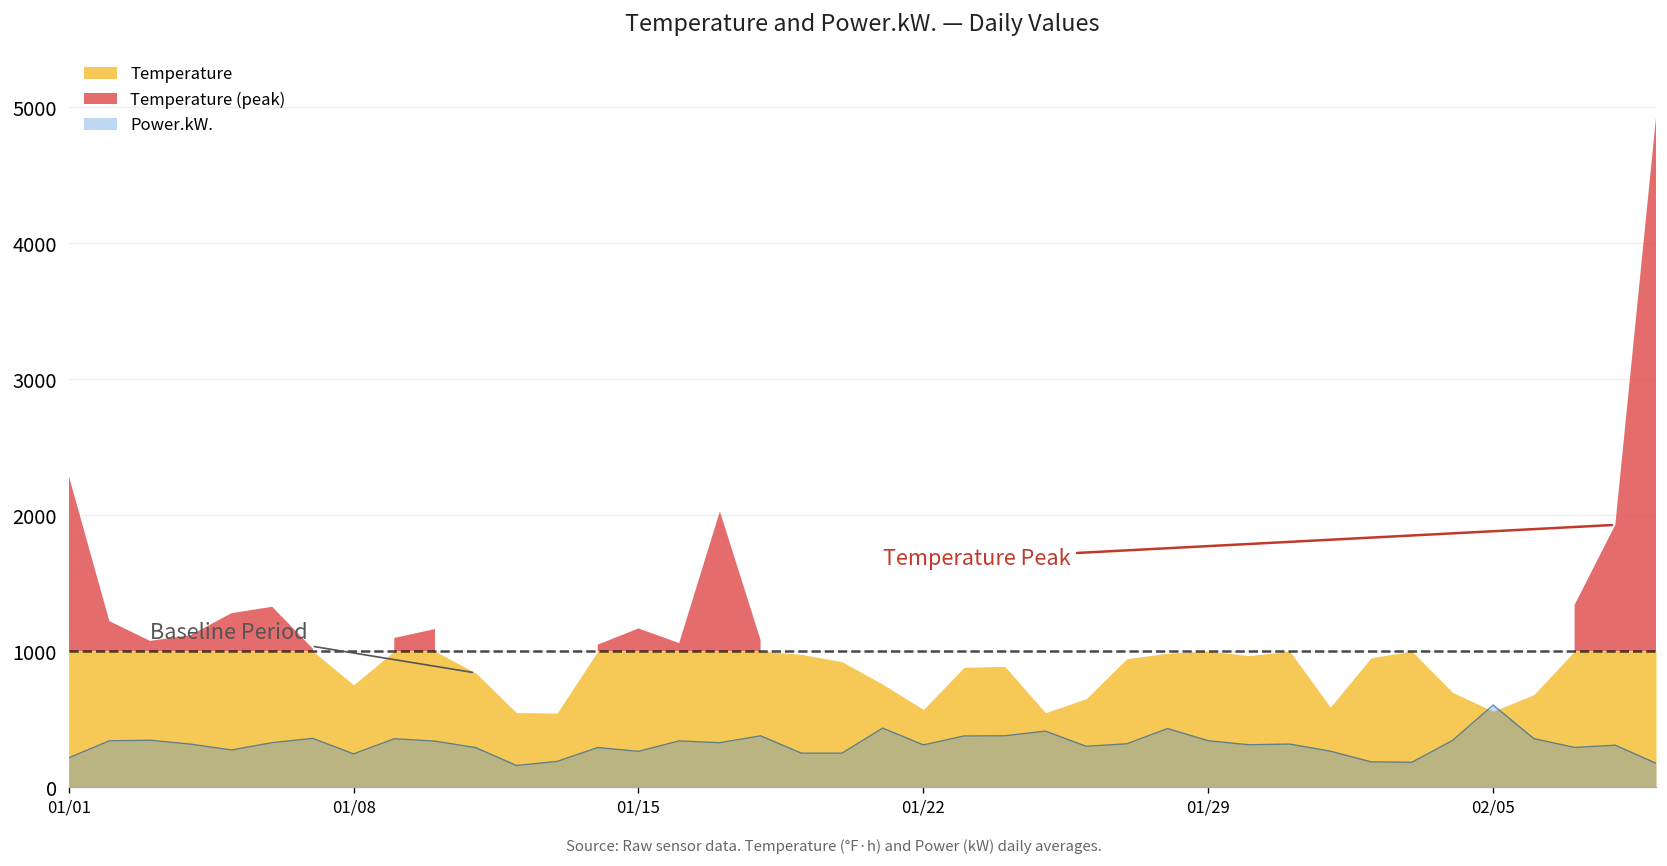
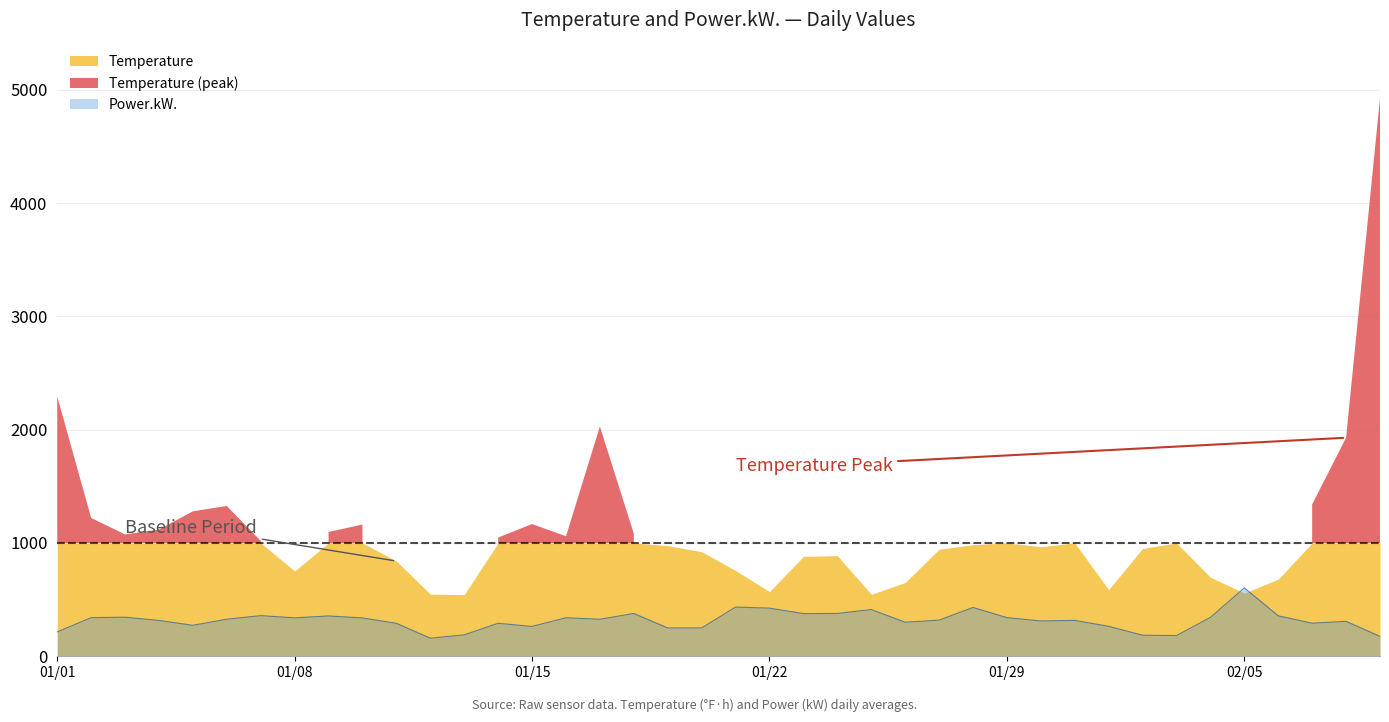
Power.kW., 01/08: 240 -> 340
Power.kW., 01/22: 310 -> 430
